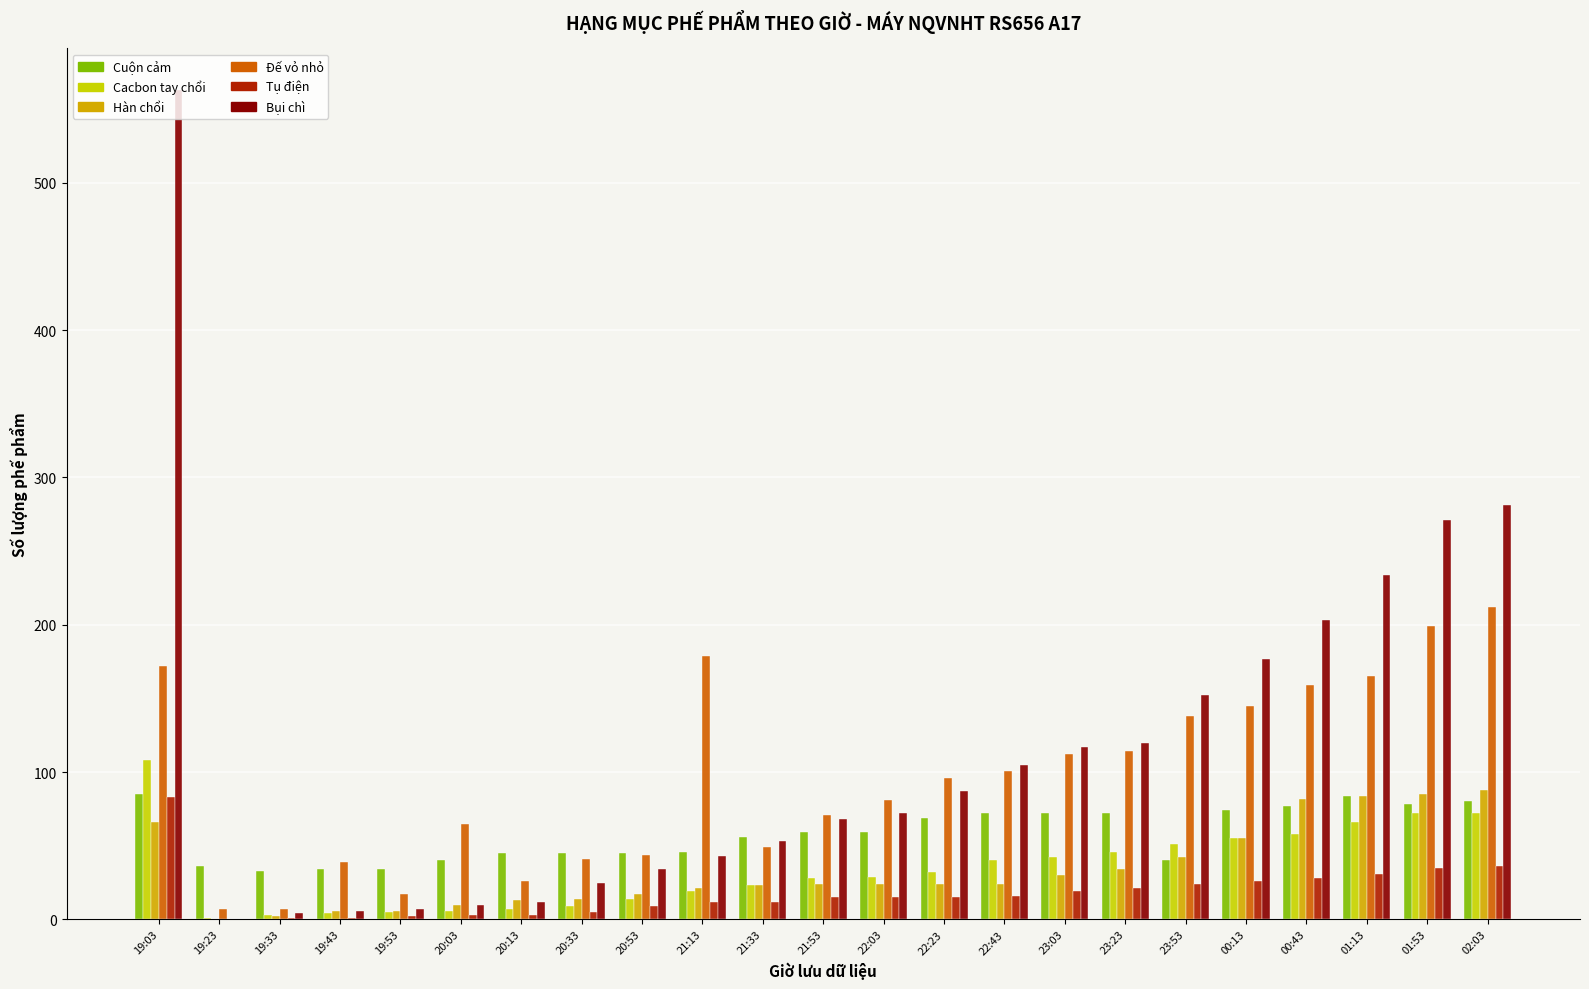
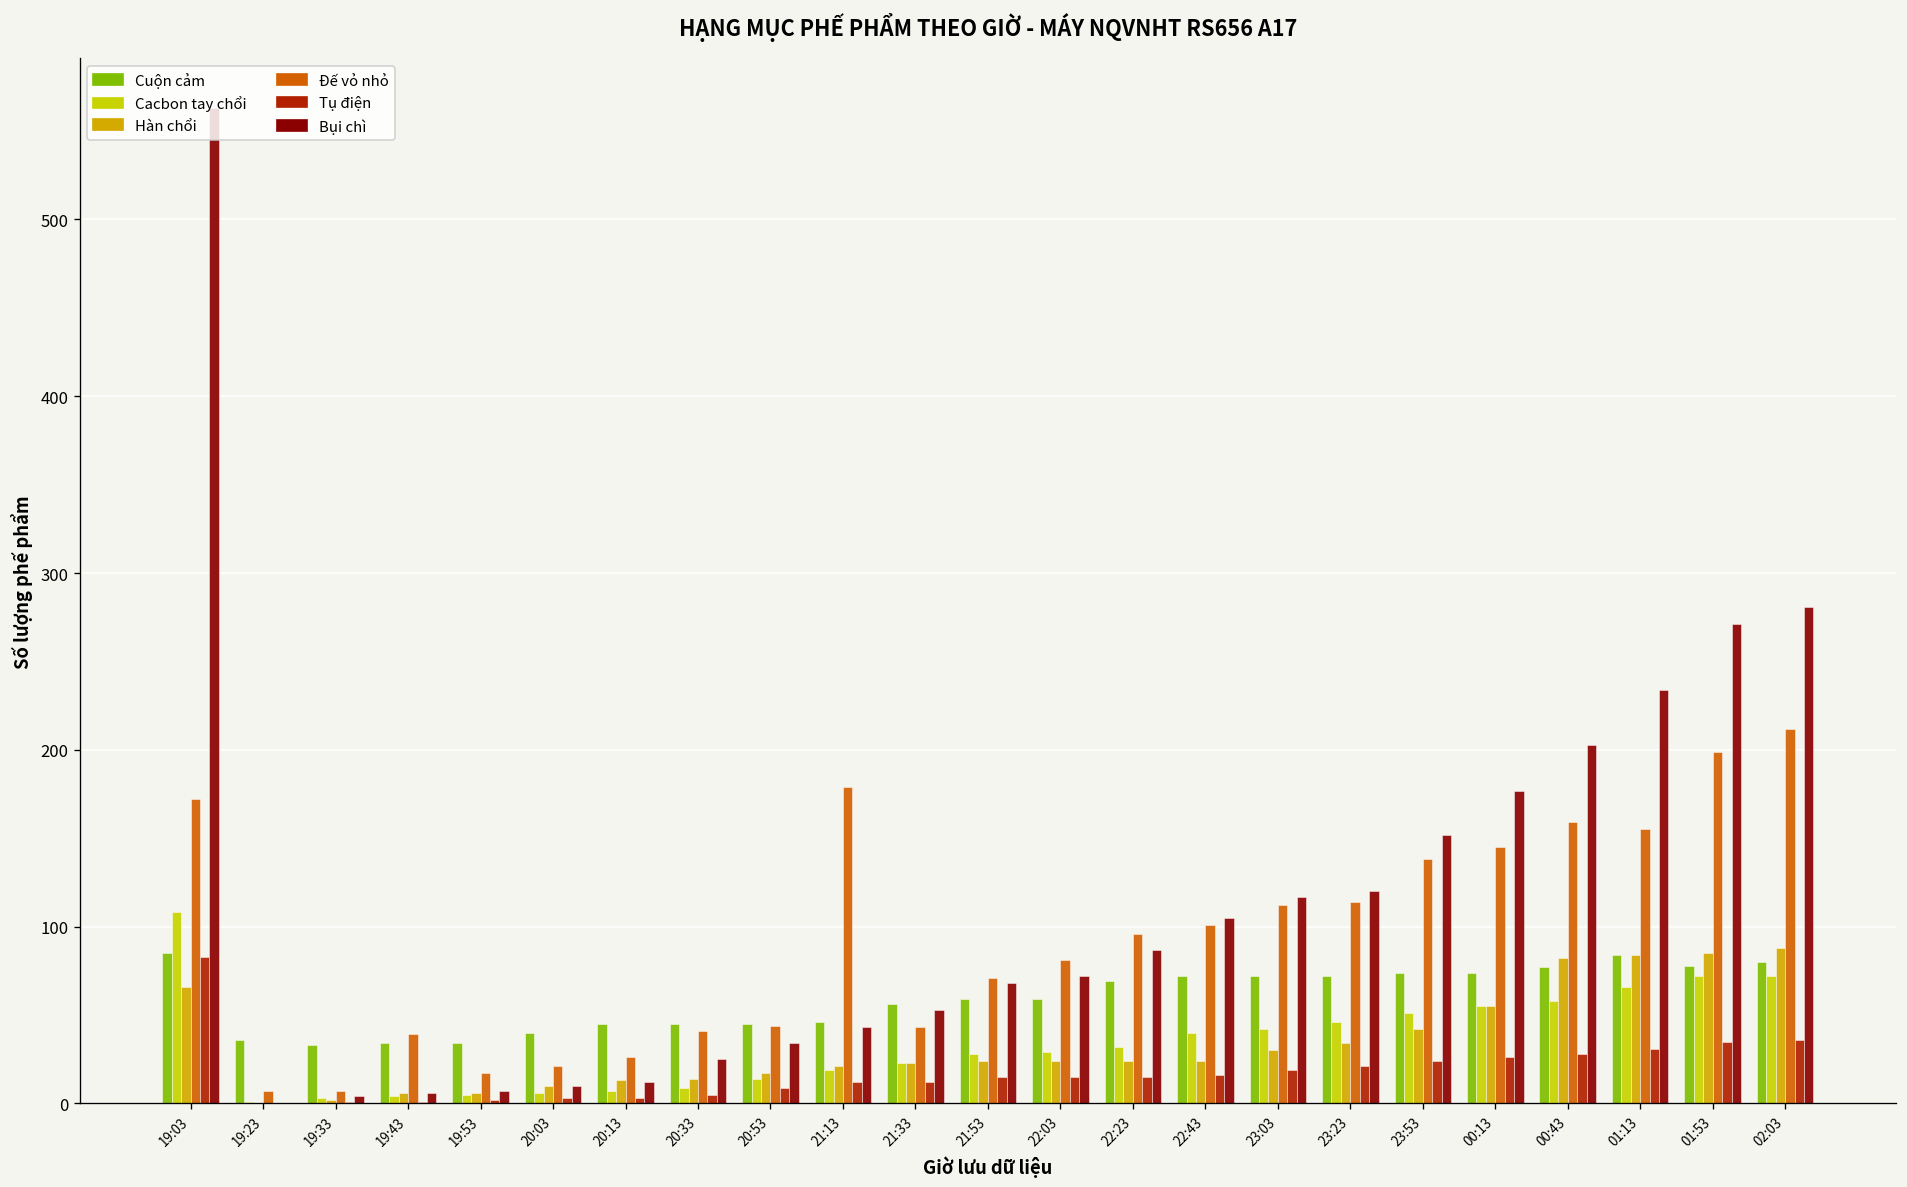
Đế vỏ nhỏ, 20:03: 65 -> 21
Đế vỏ nhỏ, 21:33: 49 -> 43
Cuộn cảm, 23:53: 40 -> 74
Đế vỏ nhỏ, 01:13: 165 -> 155
